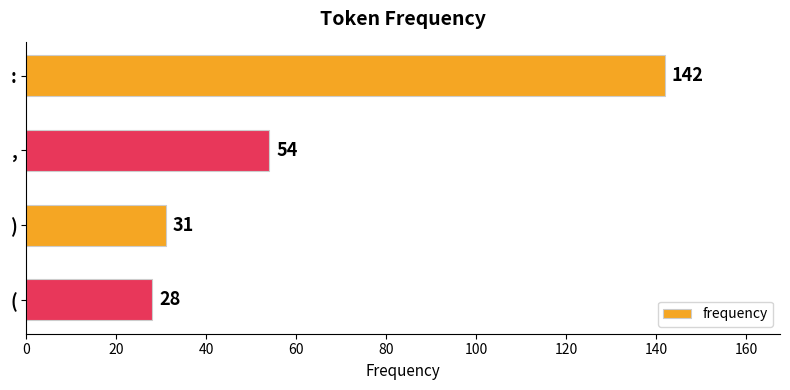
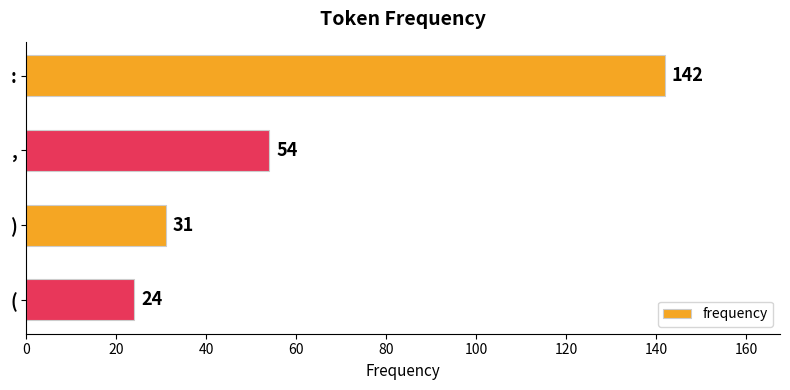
(: 28 -> 24
